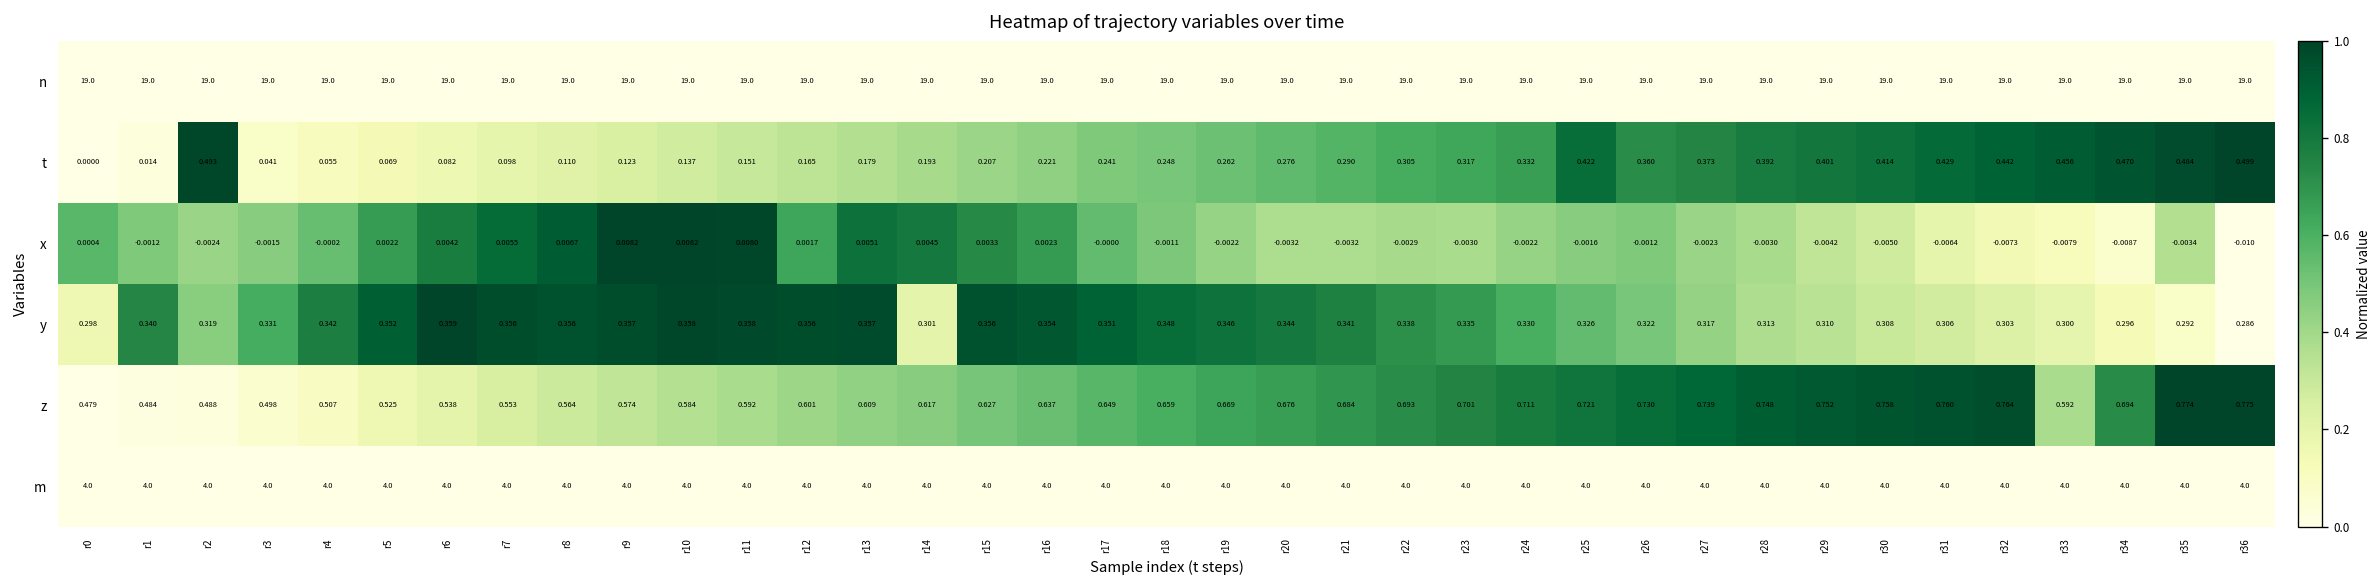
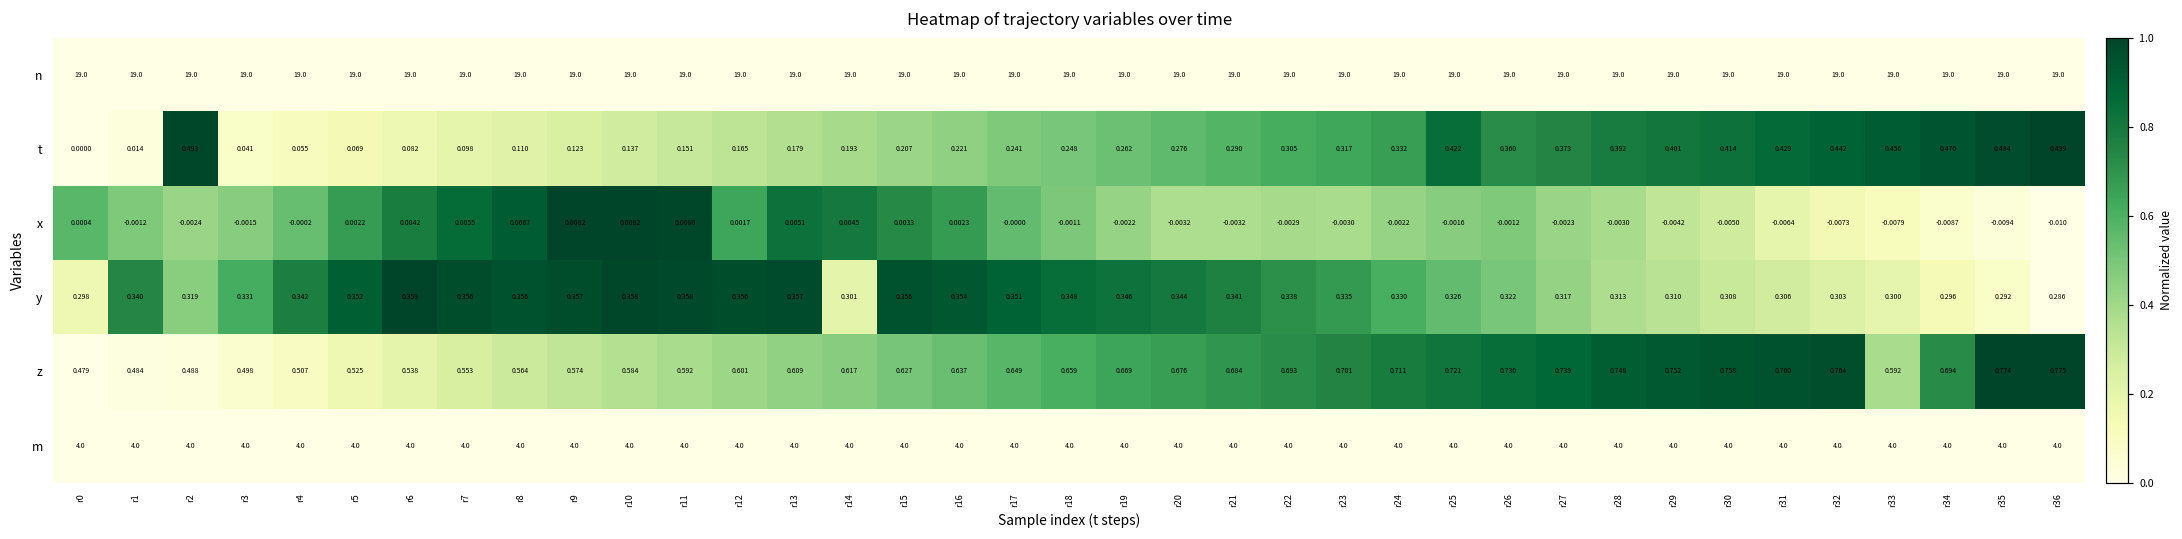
x, r35: -0.0034 -> -0.0094
